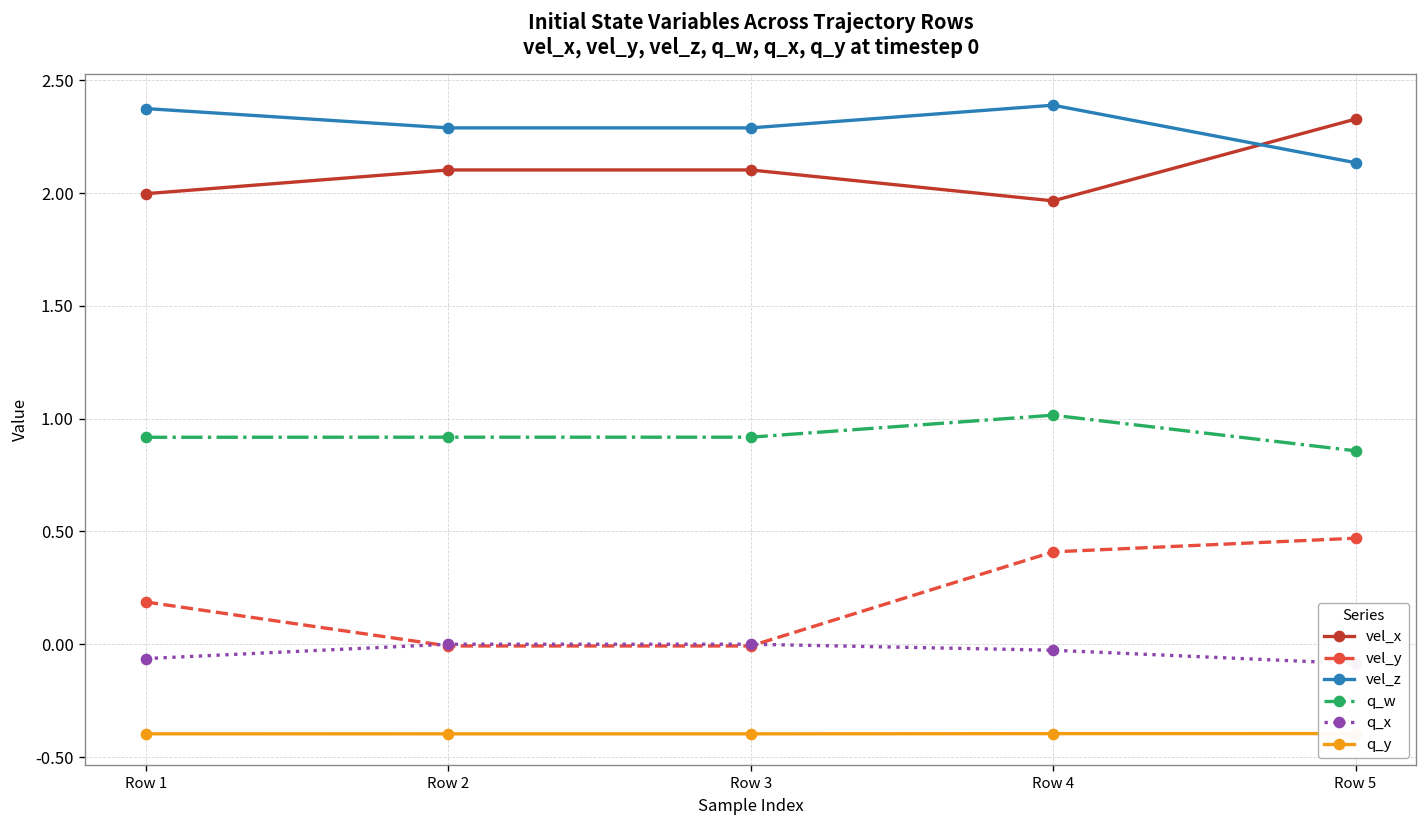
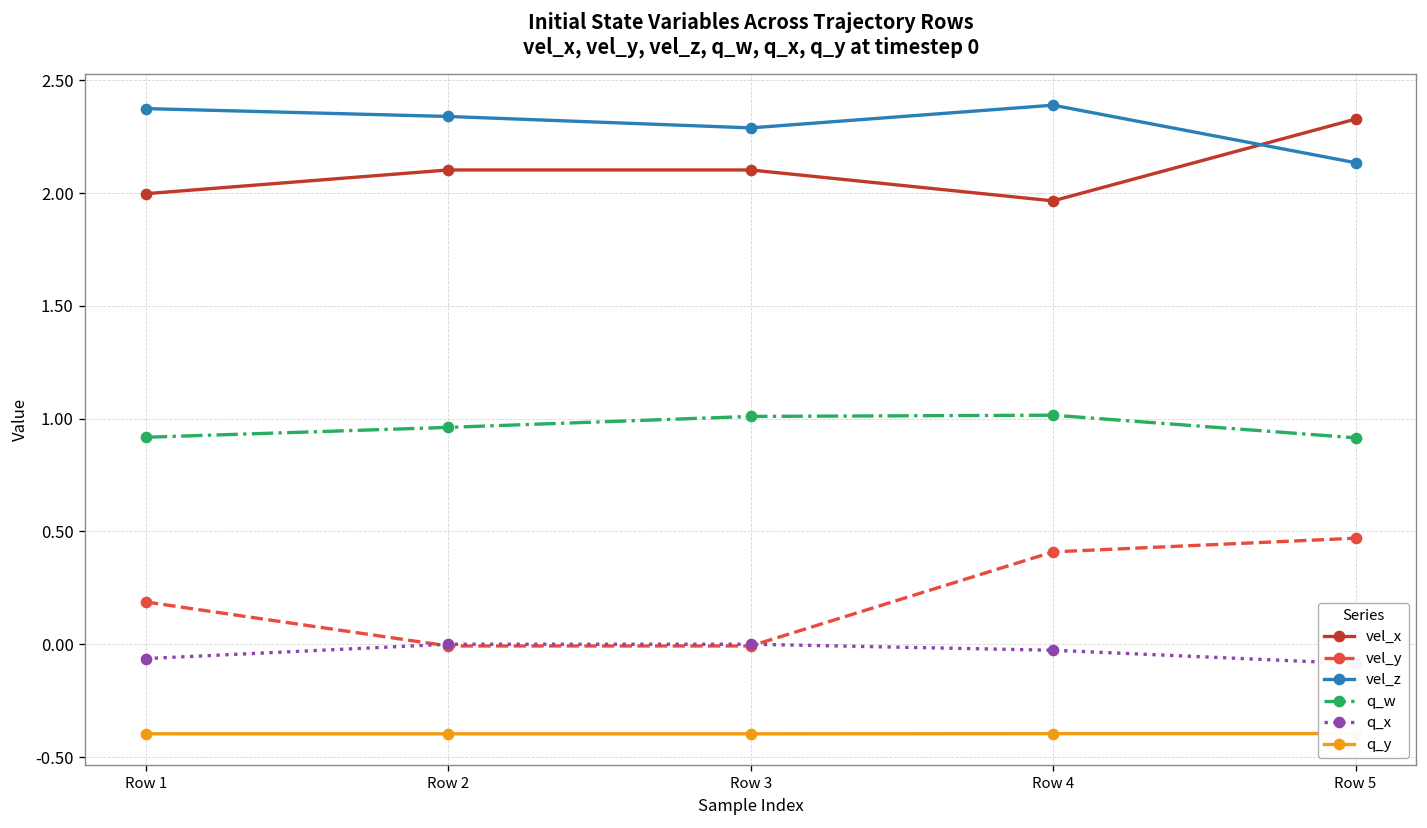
vel_z, Row 2: 2.29 -> 2.34
q_w, Row 2: 0.92 -> 0.96
q_w, Row 3: 0.92 -> 1.01
q_w, Row 5: 0.86 -> 0.92
